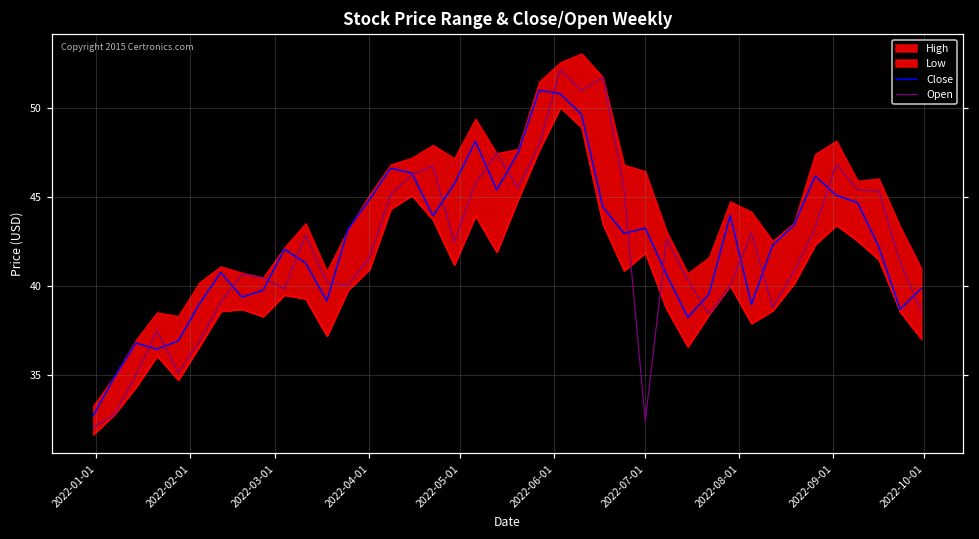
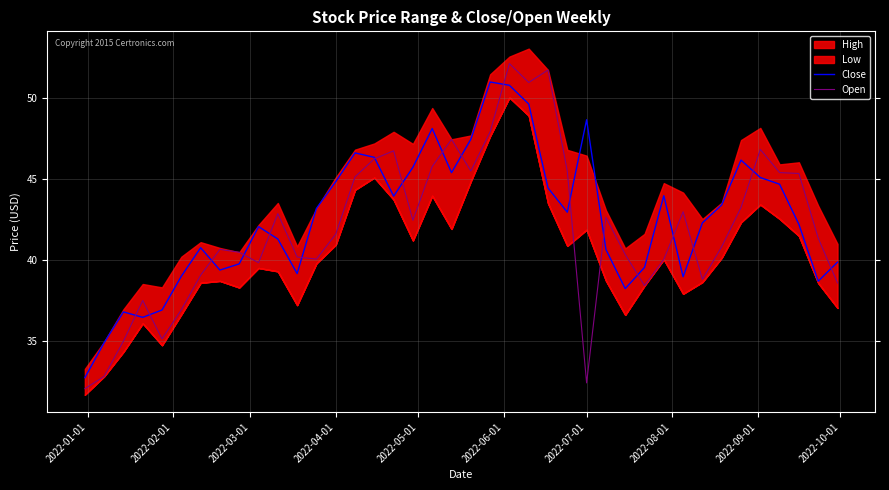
Close, 2022-07-01: 43.2 -> 48.7
